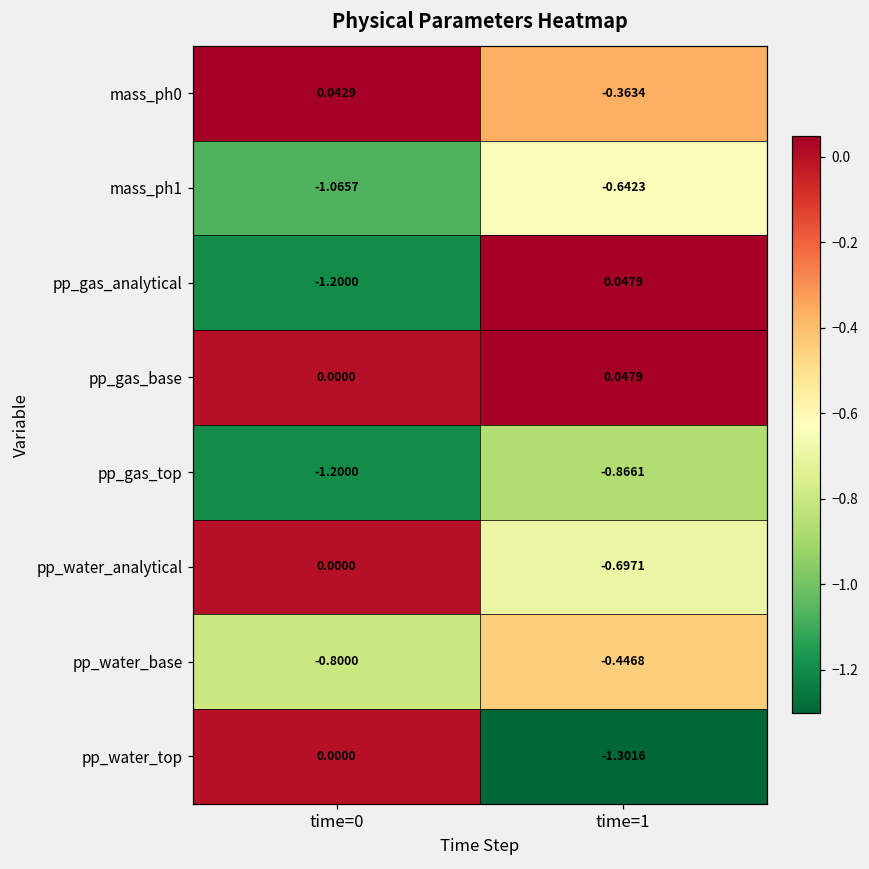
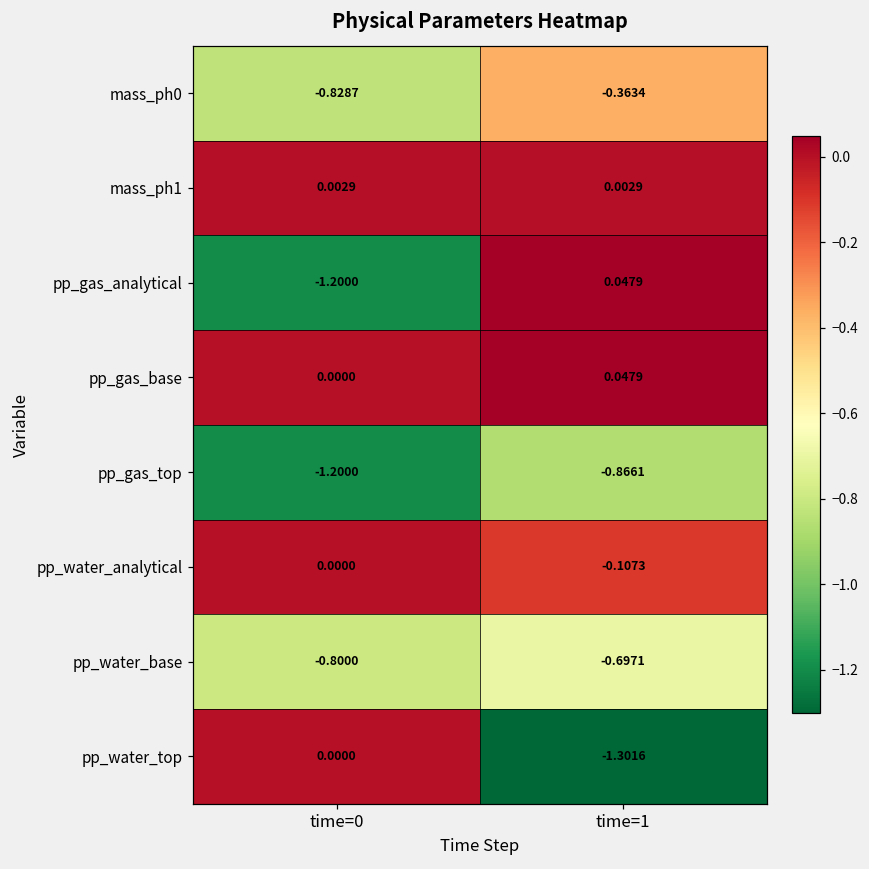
mass_ph0, time=0: 0.0429 -> -0.8287
mass_ph1, time=0: -1.0657 -> 0.0029
mass_ph1, time=1: -0.6423 -> 0.0029
pp_water_analytical, time=1: -0.6971 -> -0.1073
pp_water_base, time=1: -0.4468 -> -0.6971
